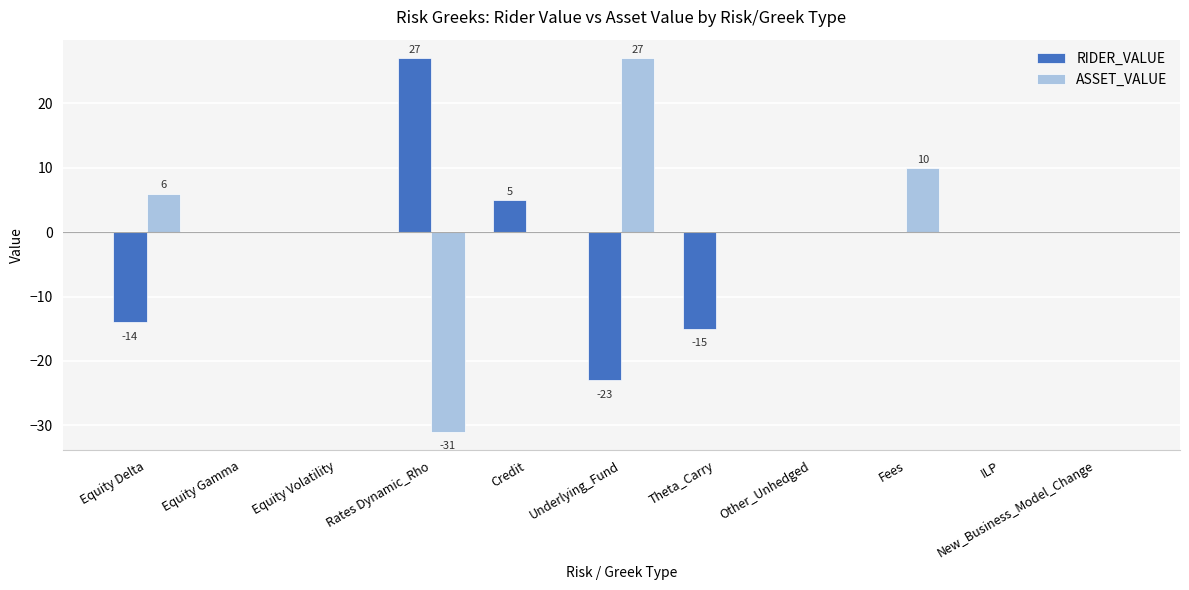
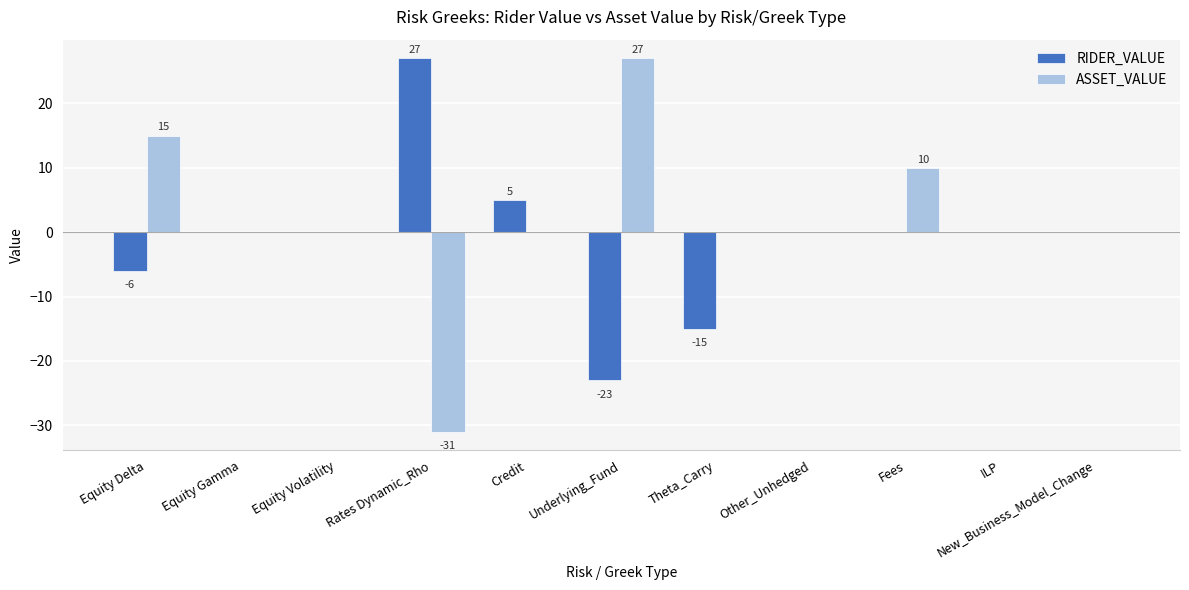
RIDER_VALUE, Equity Delta: -14 -> -6
ASSET_VALUE, Equity Delta: 6 -> 15
